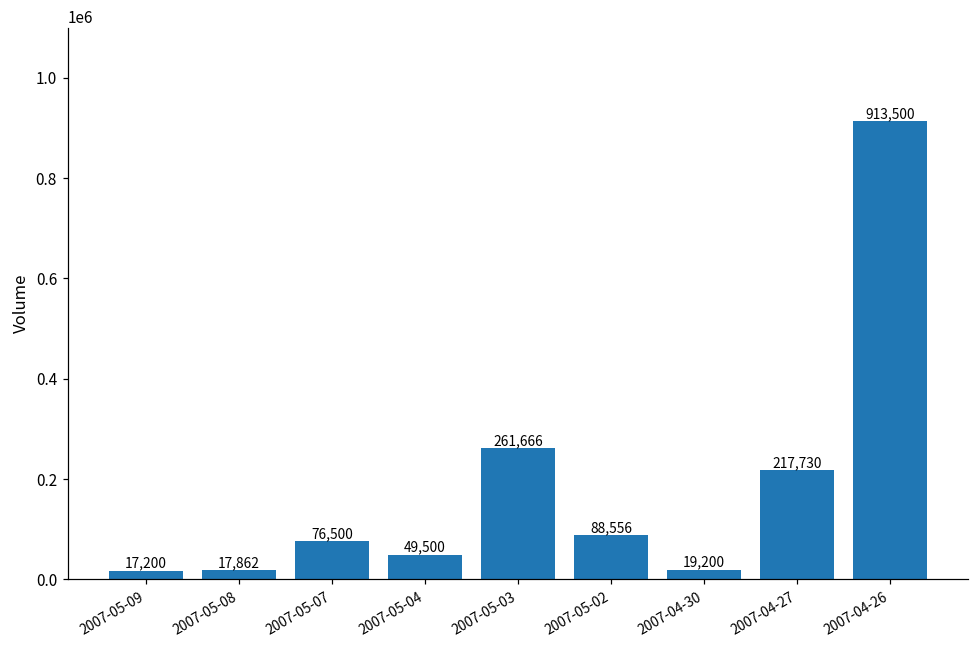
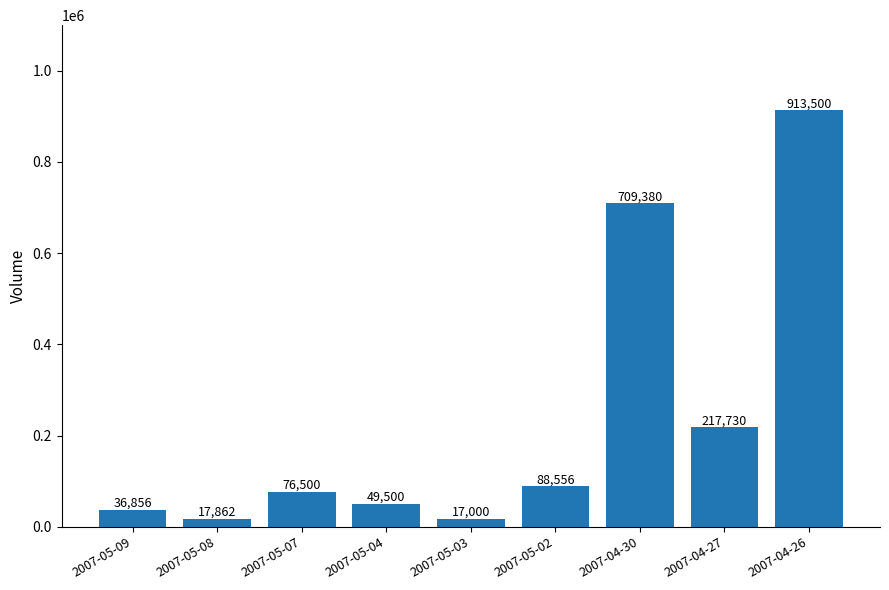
2007-05-09: 17,200 -> 36,856
2007-05-03: 261,666 -> 17,000
2007-04-30: 19,200 -> 709,380
